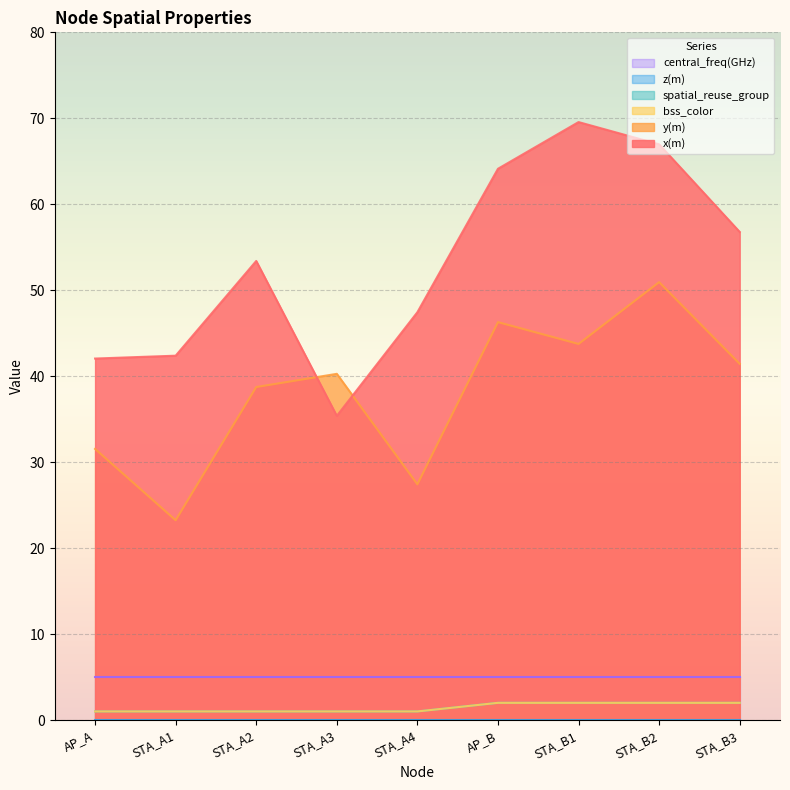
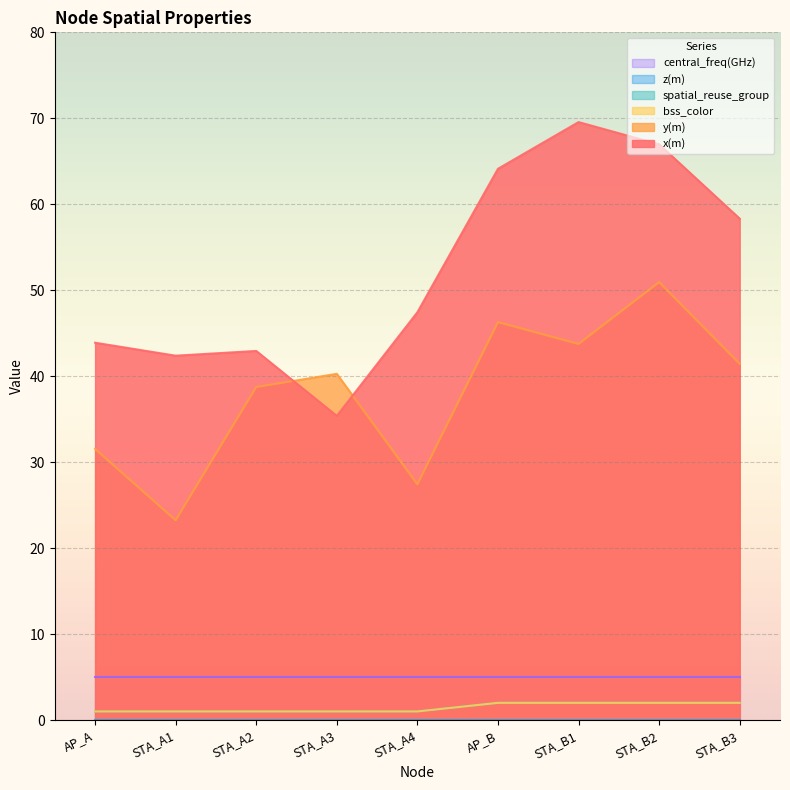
x(m), AP_A: 42 -> 44
x(m), STA_A2: 53 -> 43
x(m), STA_B3: 57 -> 58
